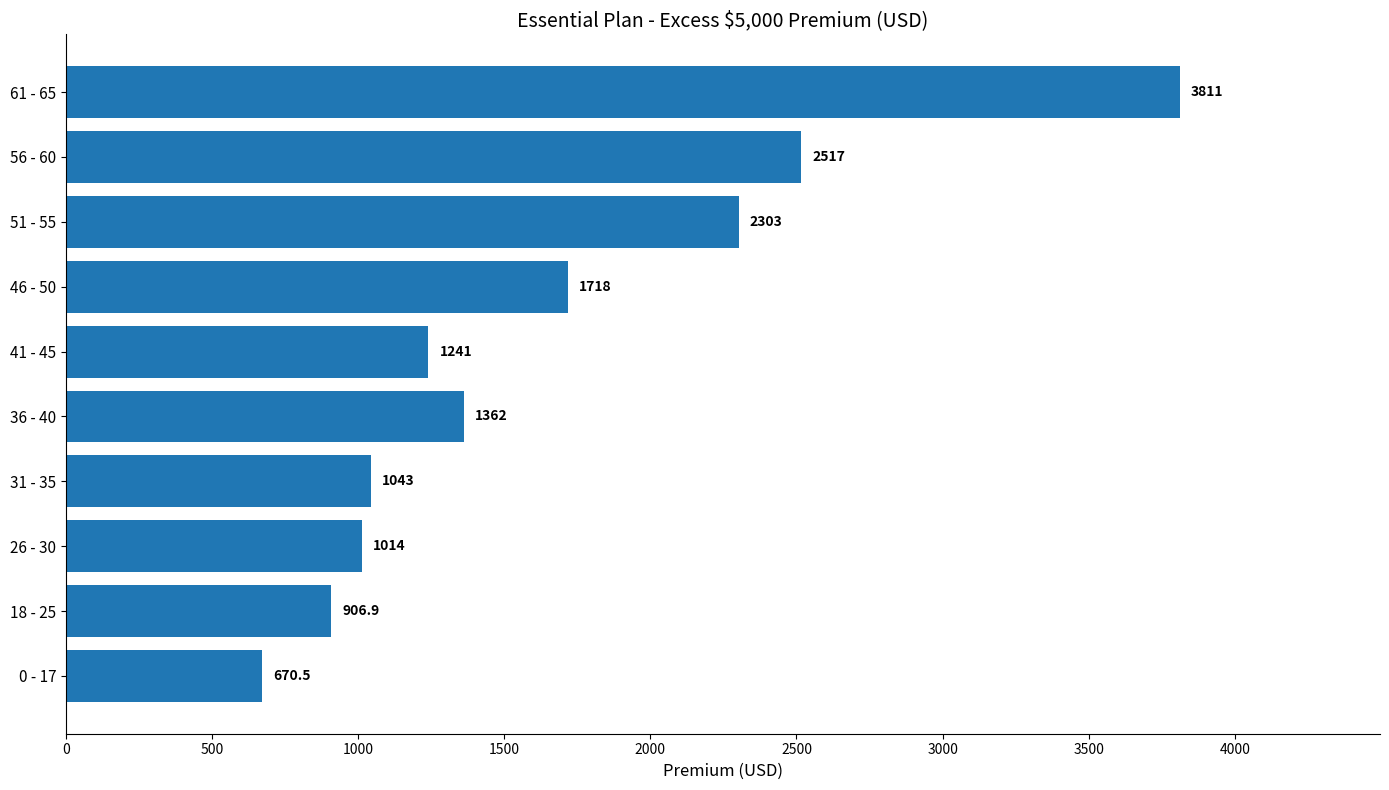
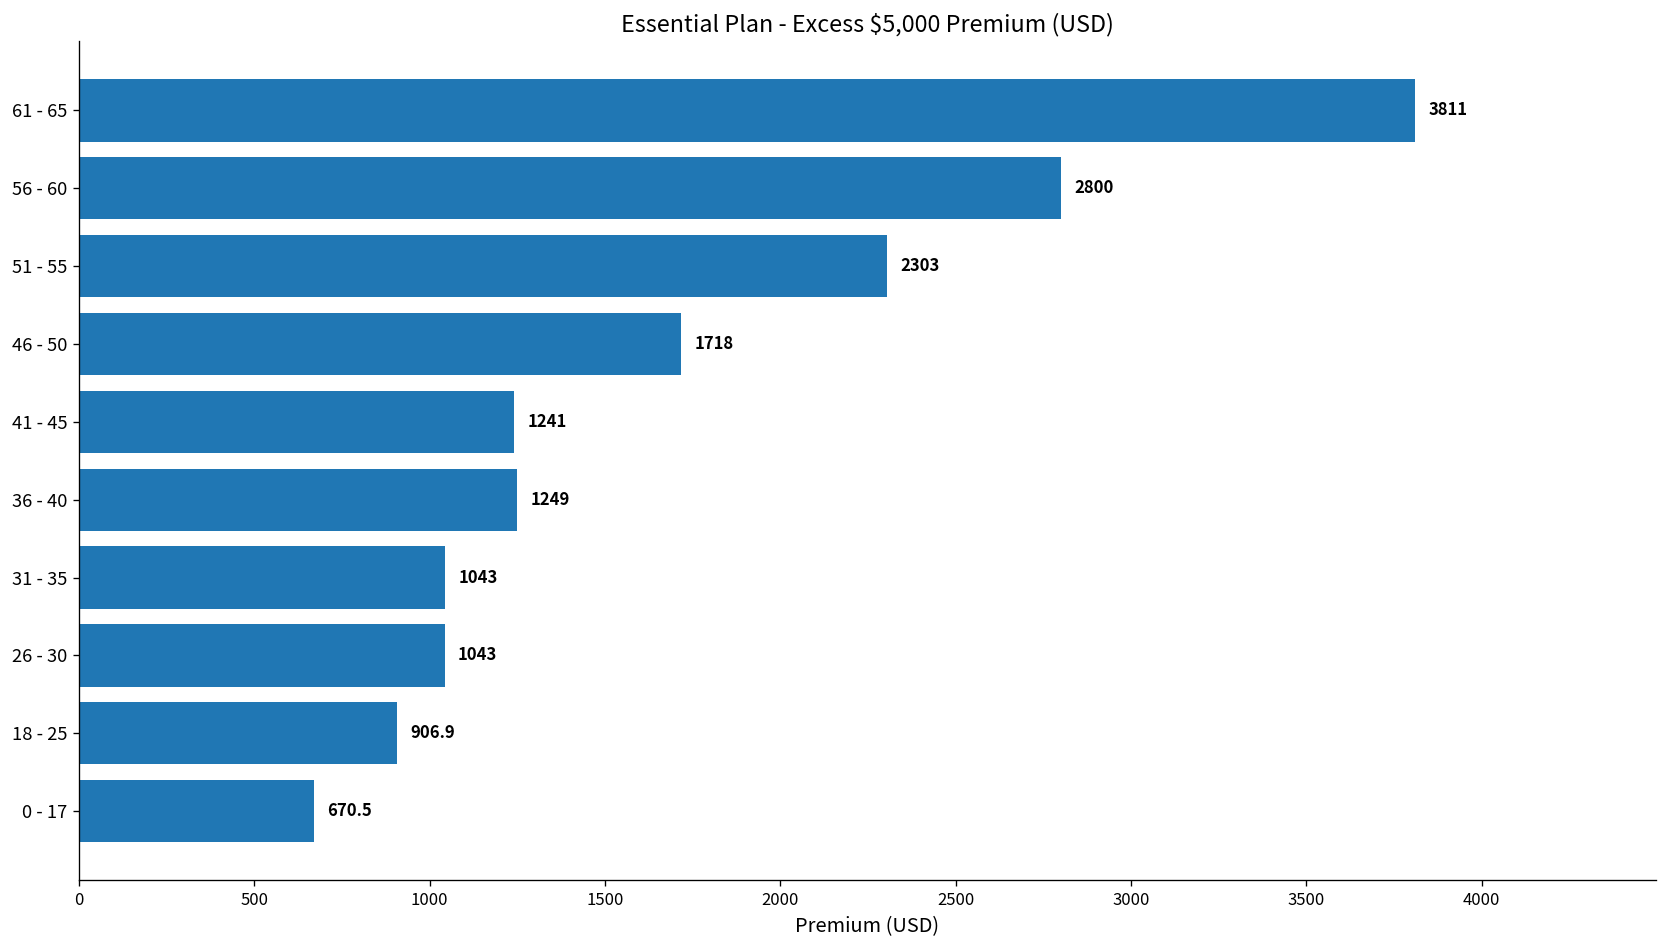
56 - 60: 2517 -> 2800
36 - 40: 1362 -> 1249
26 - 30: 1014 -> 1043
